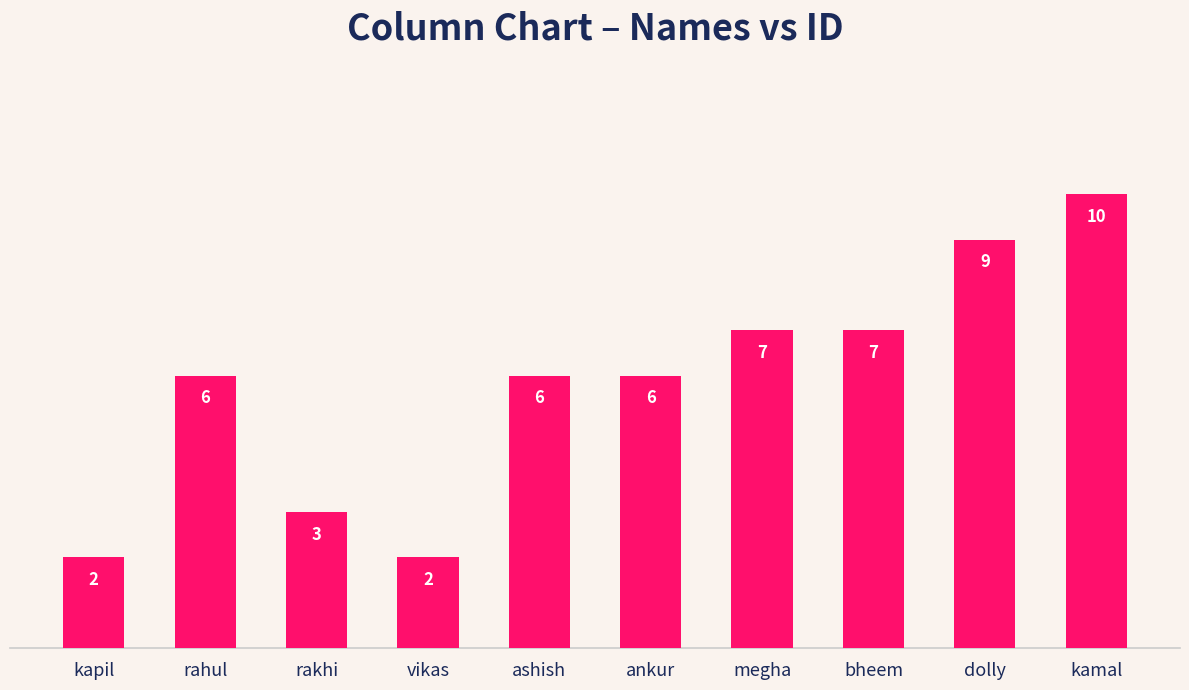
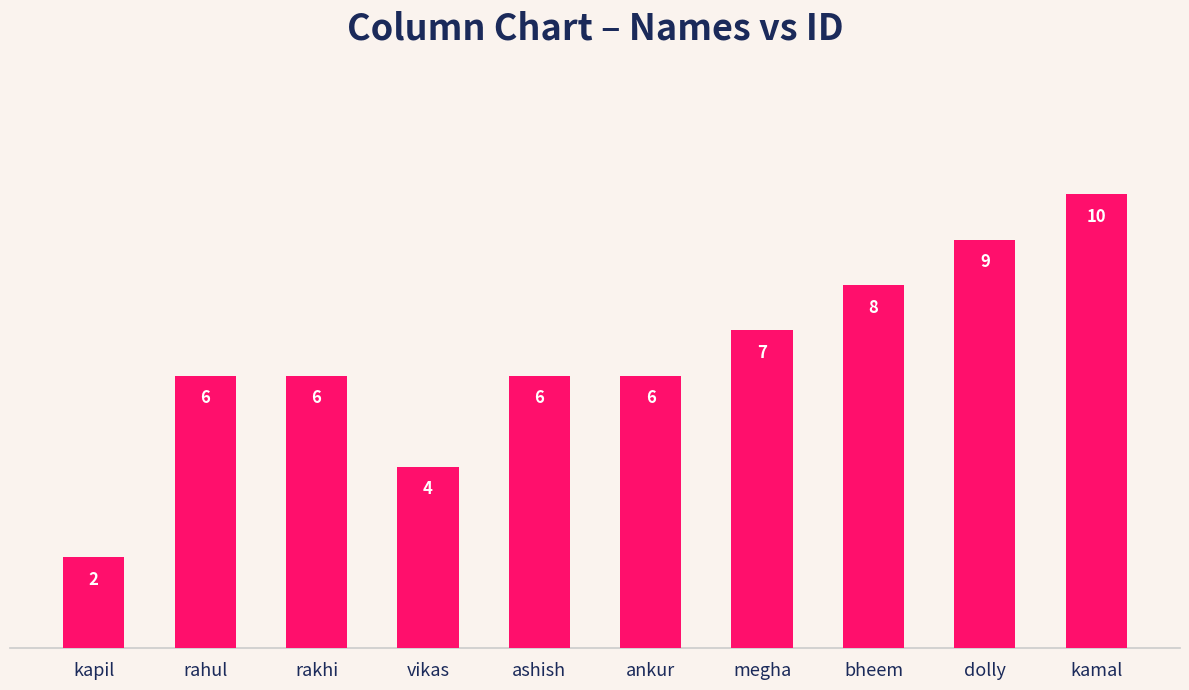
rakhi: 3 -> 6
vikas: 2 -> 4
bheem: 7 -> 8
